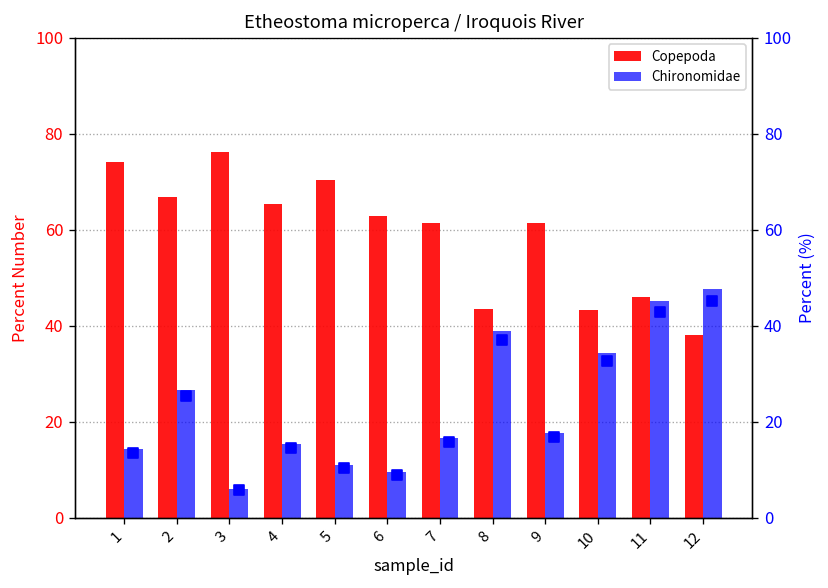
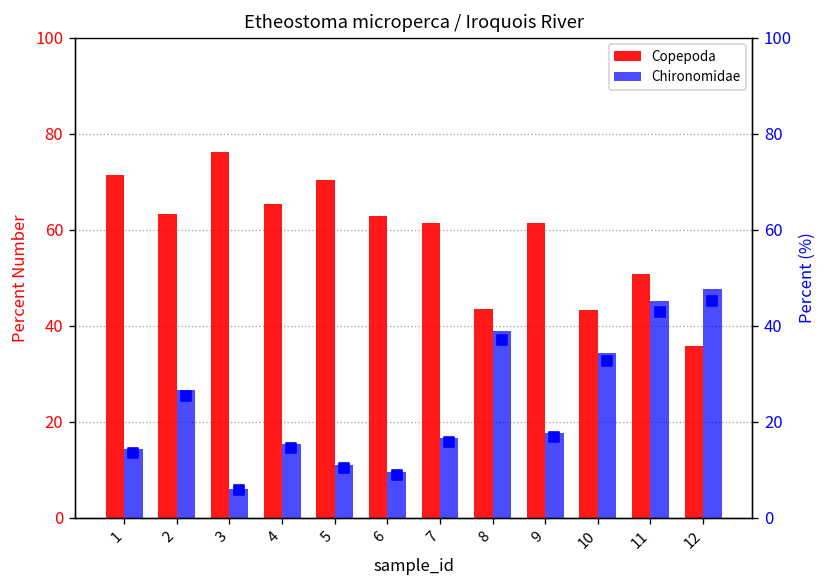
Copepoda, 1: 74 -> 71
Copepoda, 2: 67 -> 63
Copepoda, 11: 46 -> 51
Copepoda, 12: 38 -> 36
